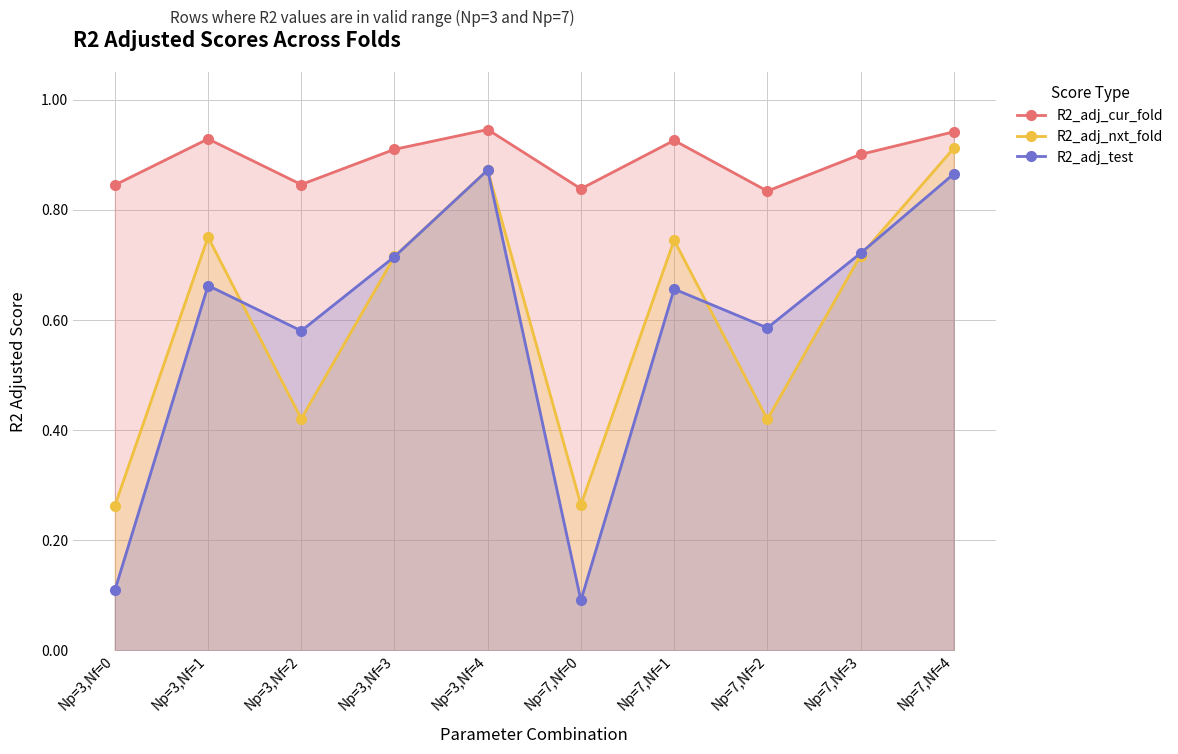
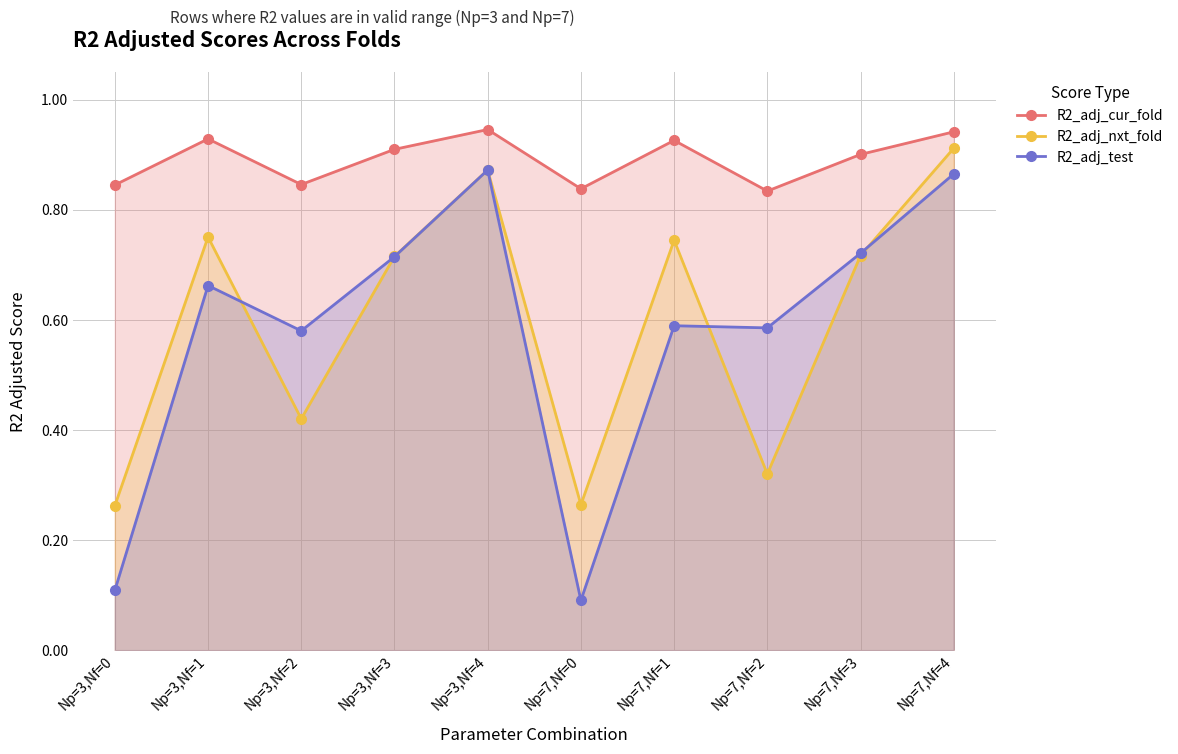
R2_adj_test, Np=7,Nf=1: 0.66 -> 0.59
R2_adj_nxt_fold, Np=7,Nf=2: 0.42 -> 0.32
